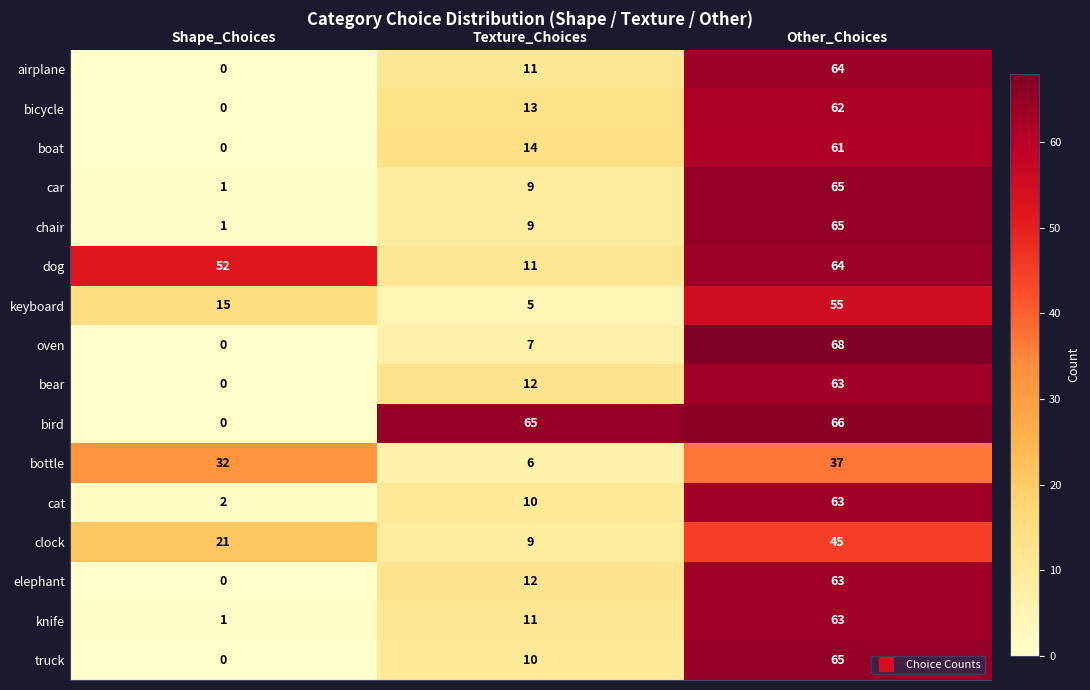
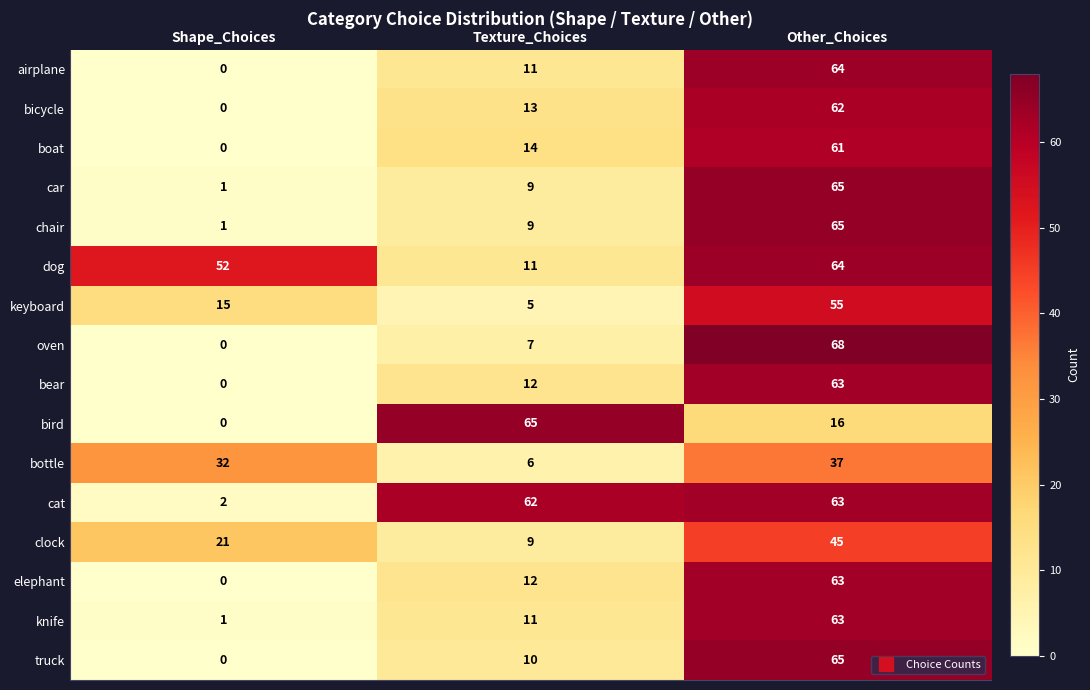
bird, Other_Choices: 66 -> 16
cat, Texture_Choices: 10 -> 62
